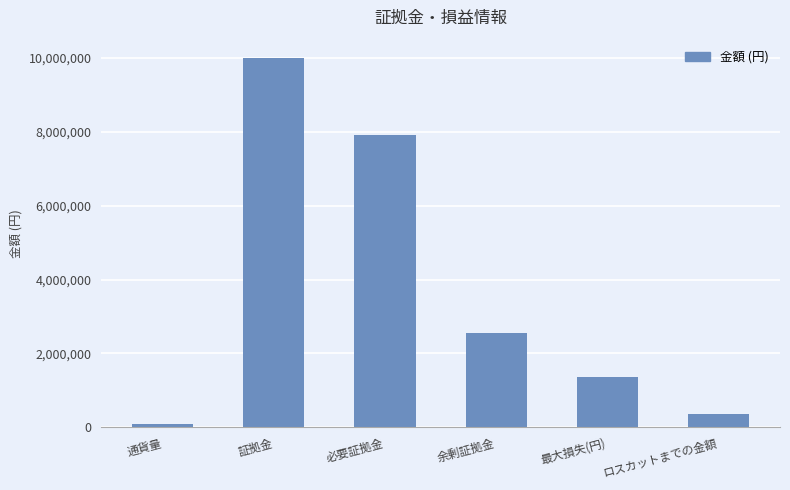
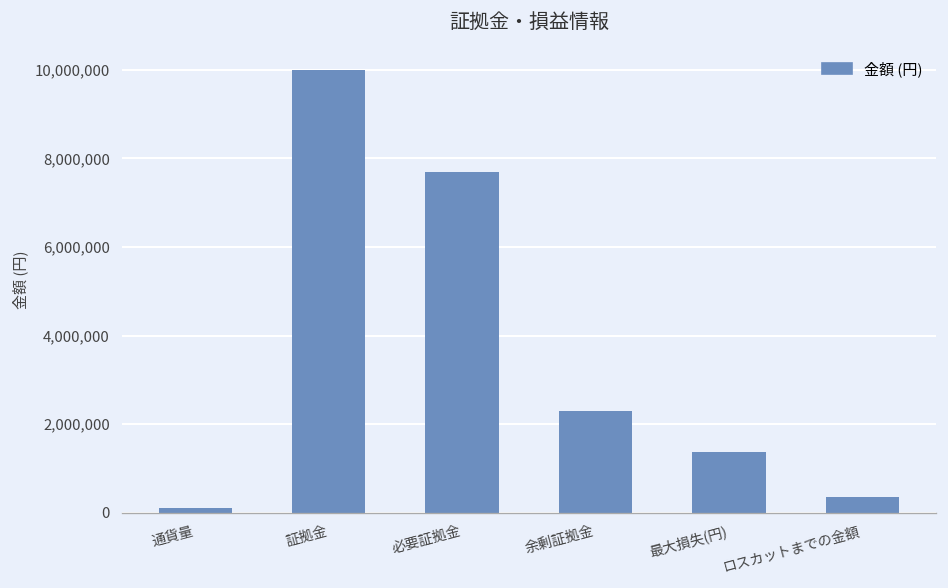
必要証拠金: 7,900,000 -> 7,700,000
余剰証拠金: 2,600,000 -> 2,300,000
